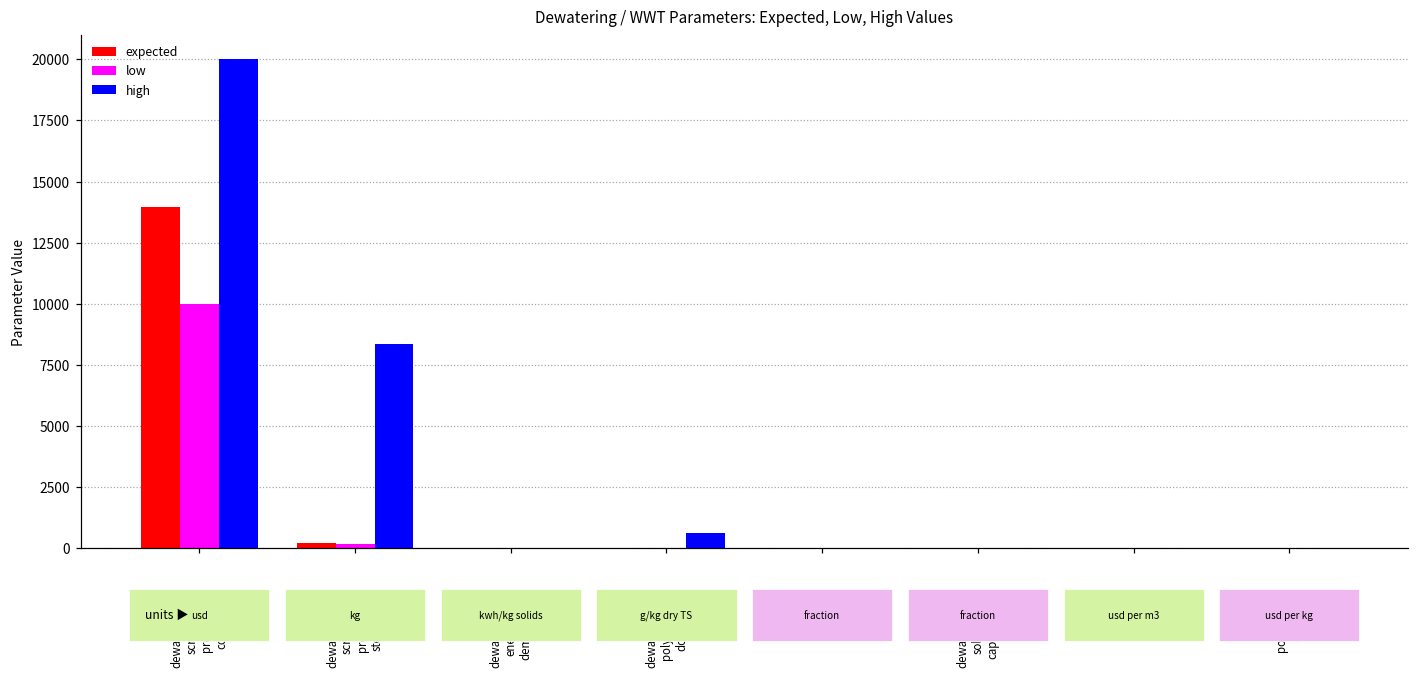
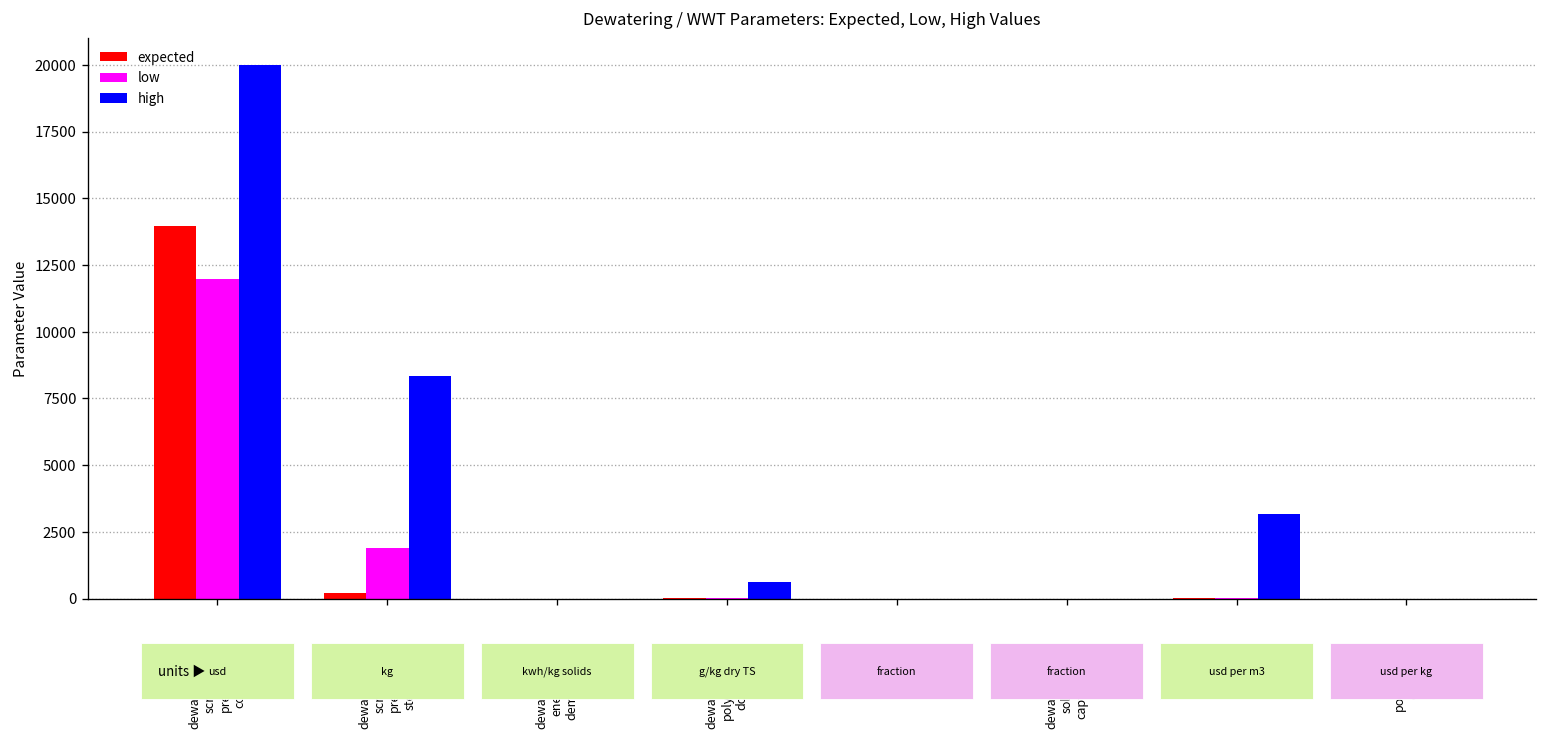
low, dewatering screw press cost: 10000 -> 12000
low, dewatering screw press steel: 200 -> 1900
high, wwt cost: 0 -> 3200
